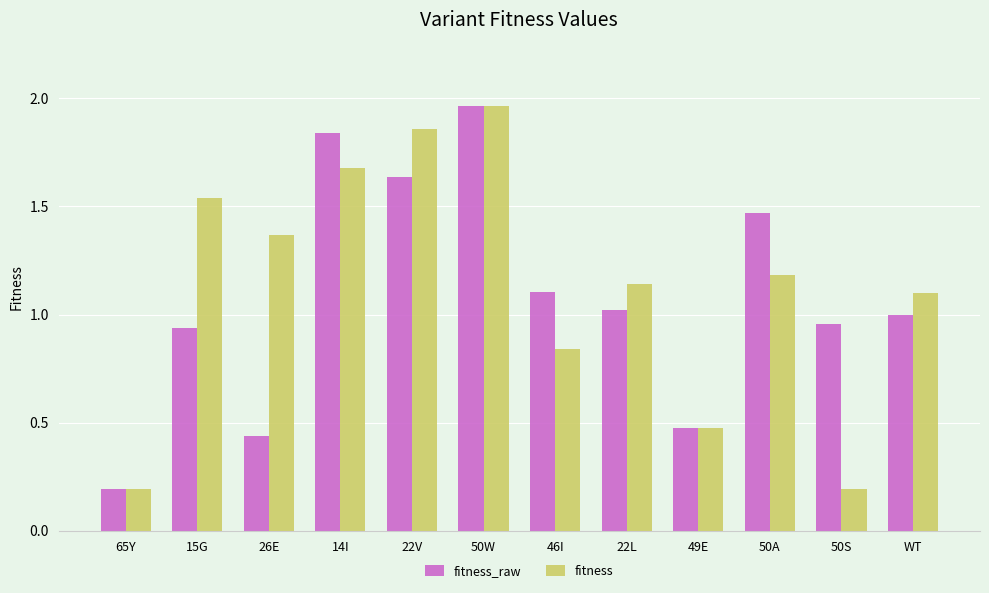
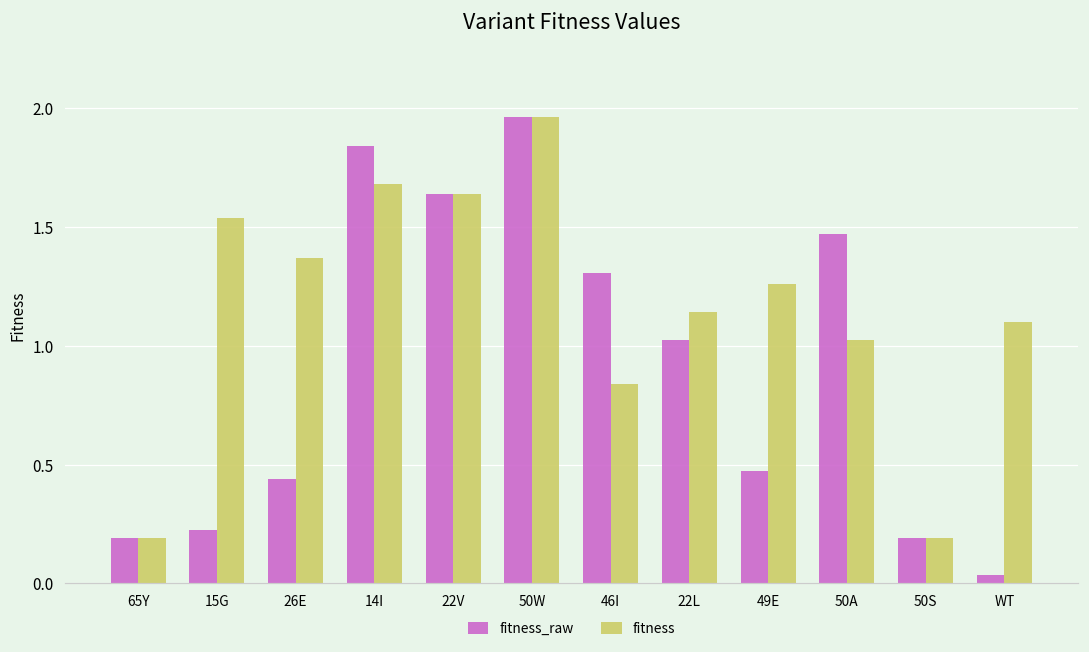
fitness_raw, 15G: 0.94 -> 0.23
fitness, 22V: 1.86 -> 1.64
fitness_raw, 46I: 1.11 -> 1.31
fitness, 49E: 0.47 -> 1.26
fitness, 50A: 1.18 -> 1.03
fitness_raw, 50S: 0.96 -> 0.19
fitness_raw, WT: 1.00 -> 0.03
